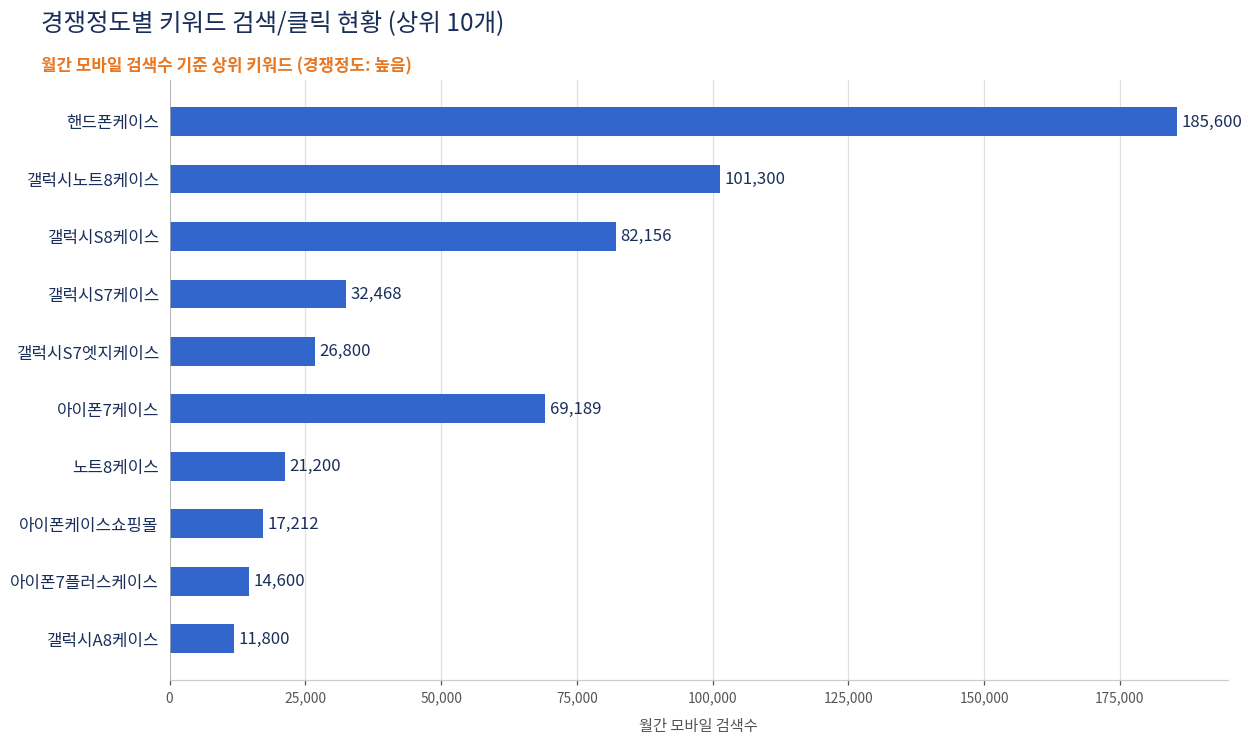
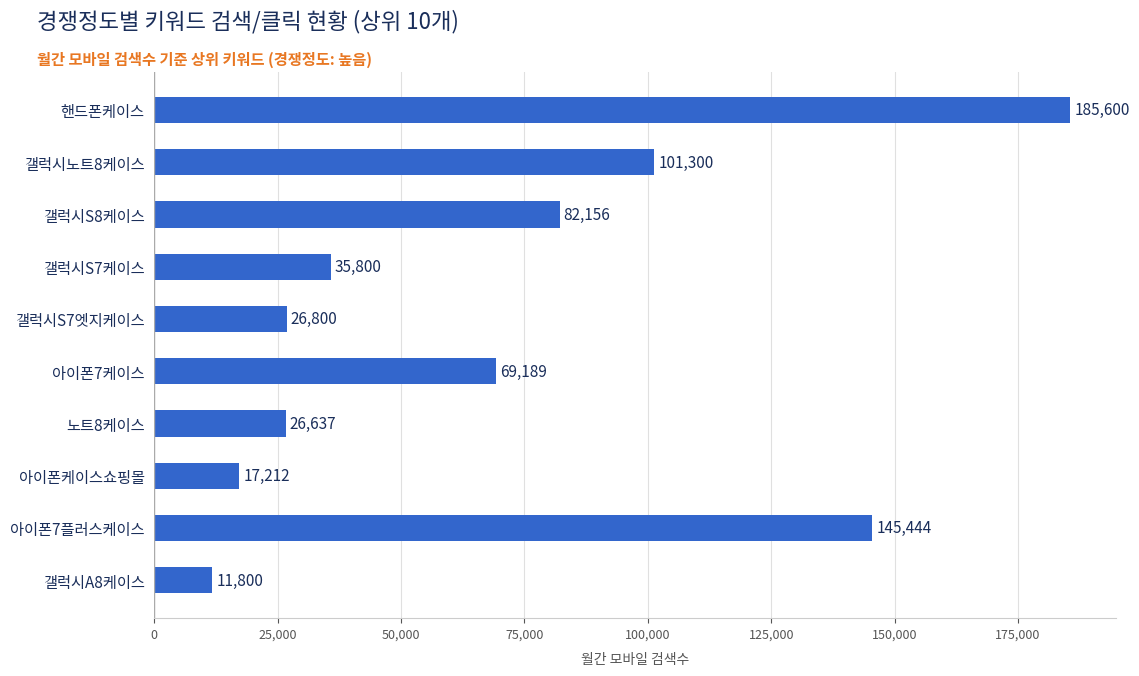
갤럭시S7케이스: 32,468 -> 35,800
노트8케이스: 21,200 -> 26,637
아이폰7플러스케이스: 14,600 -> 145,444
